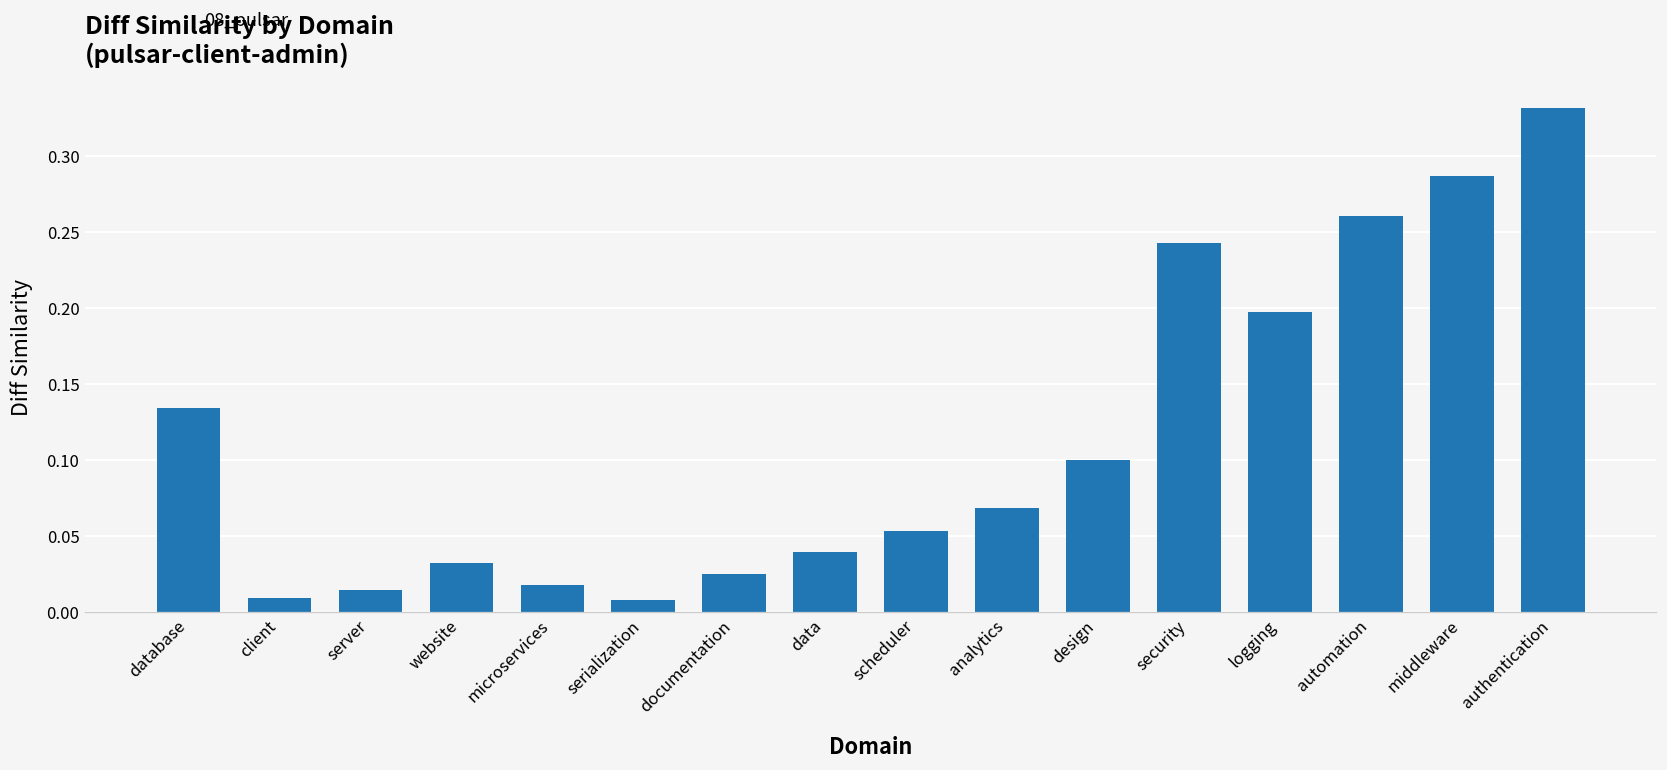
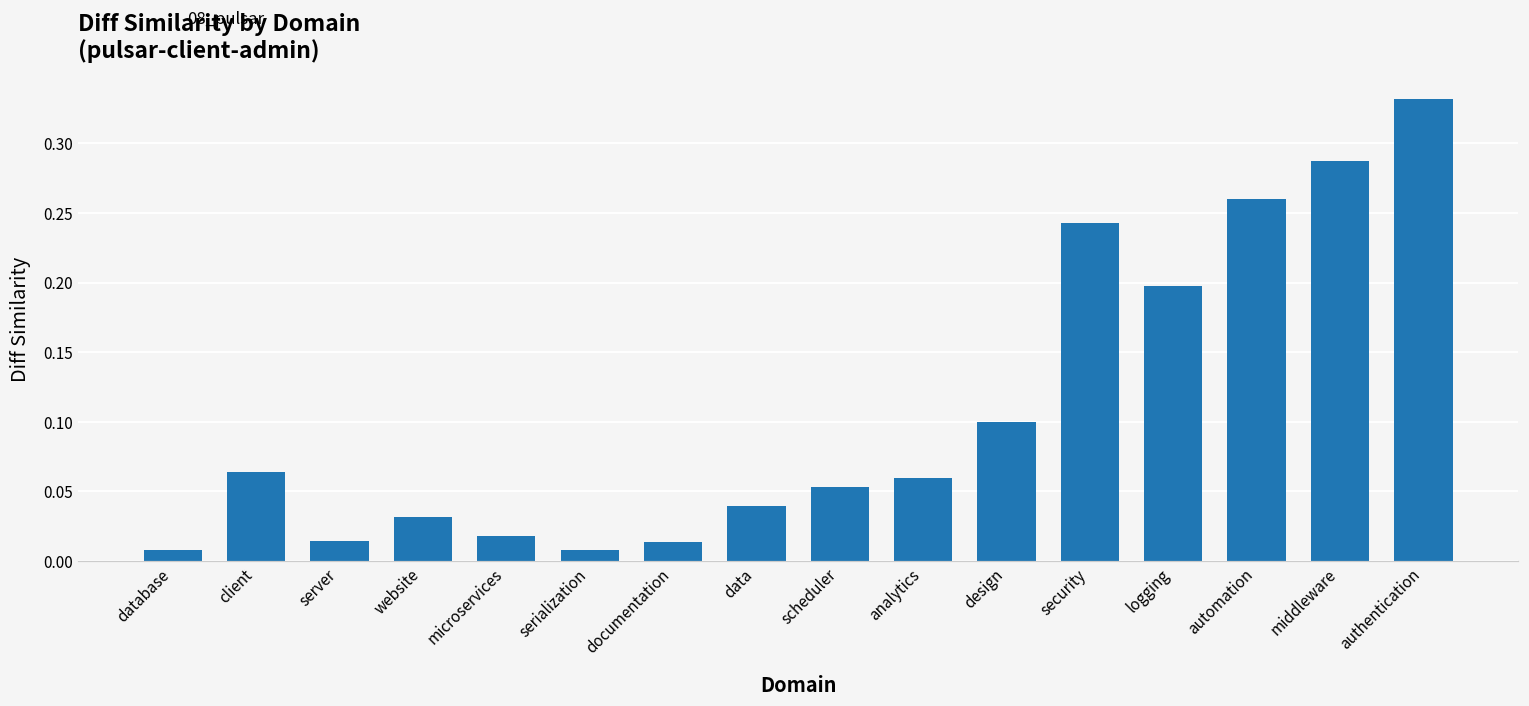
database: 0.134 -> 0.008
client: 0.009 -> 0.064
documentation: 0.025 -> 0.014
analytics: 0.068 -> 0.060
